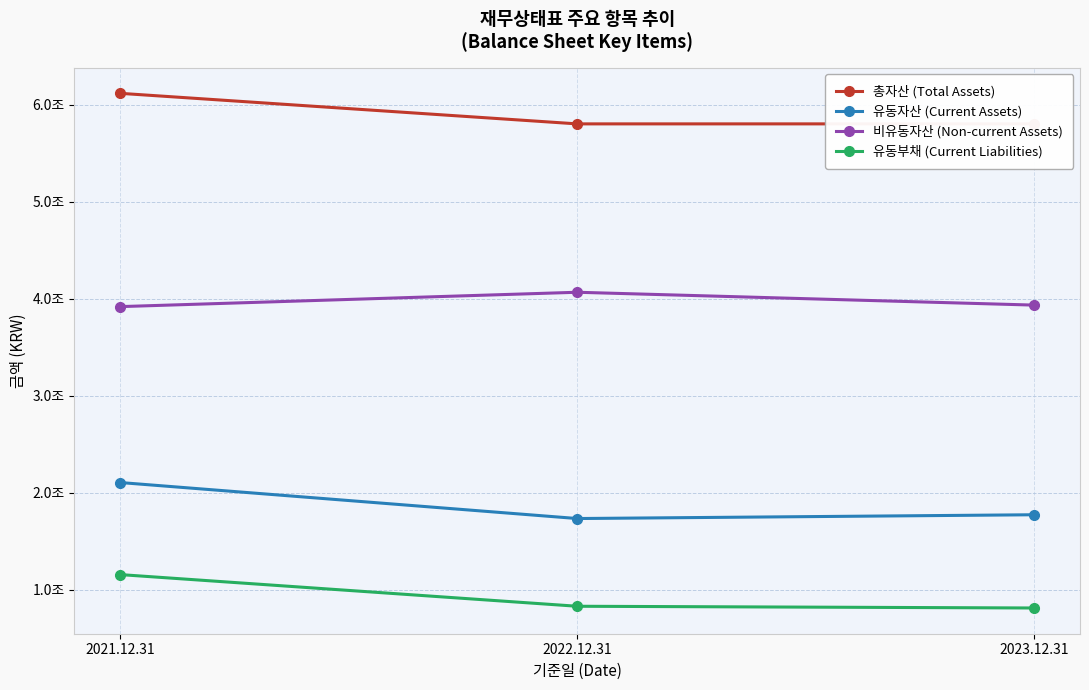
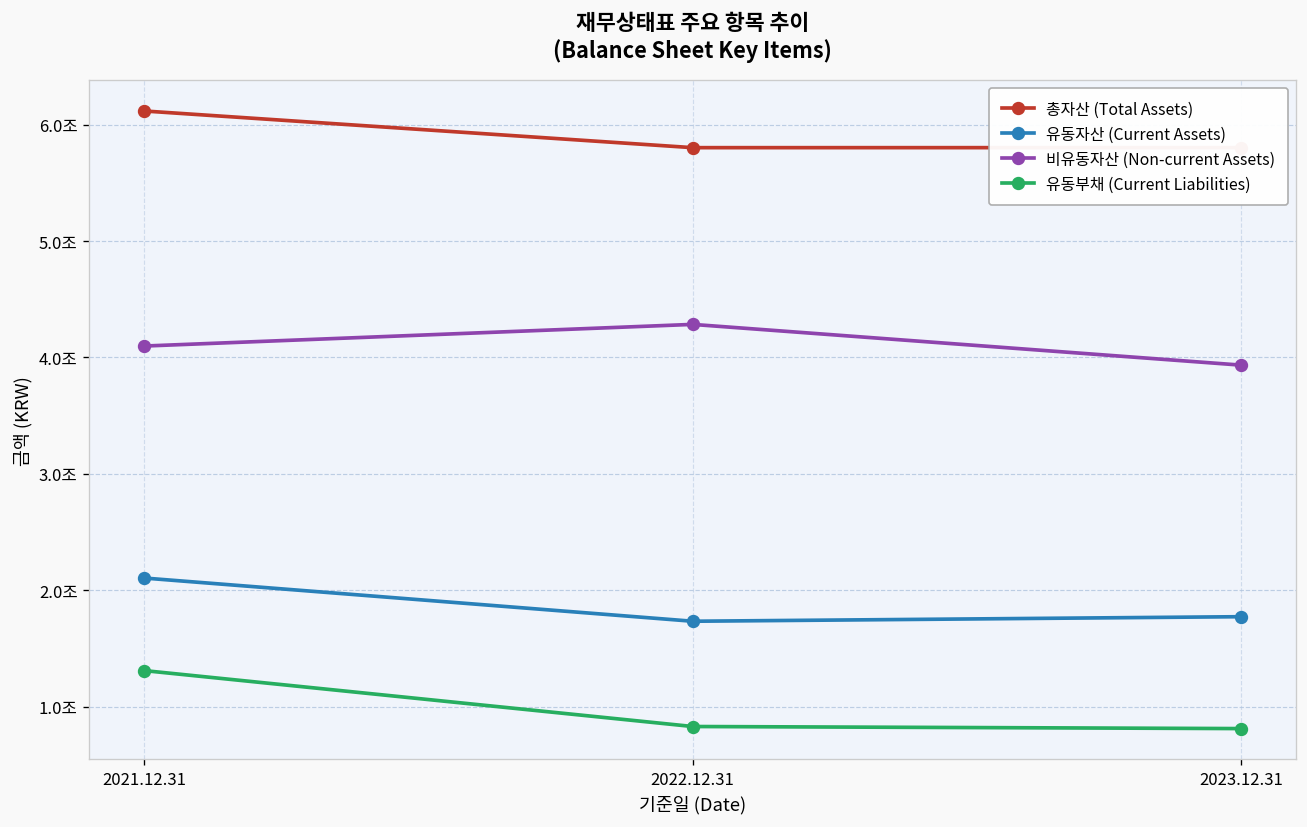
비유동자산 (Non-current Assets), 2021.12.31: 3.9조 -> 4.1조
유동부채 (Current Liabilities), 2021.12.31: 1.2조 -> 1.3조
비유동자산 (Non-current Assets), 2022.12.31: 4.1조 -> 4.3조
